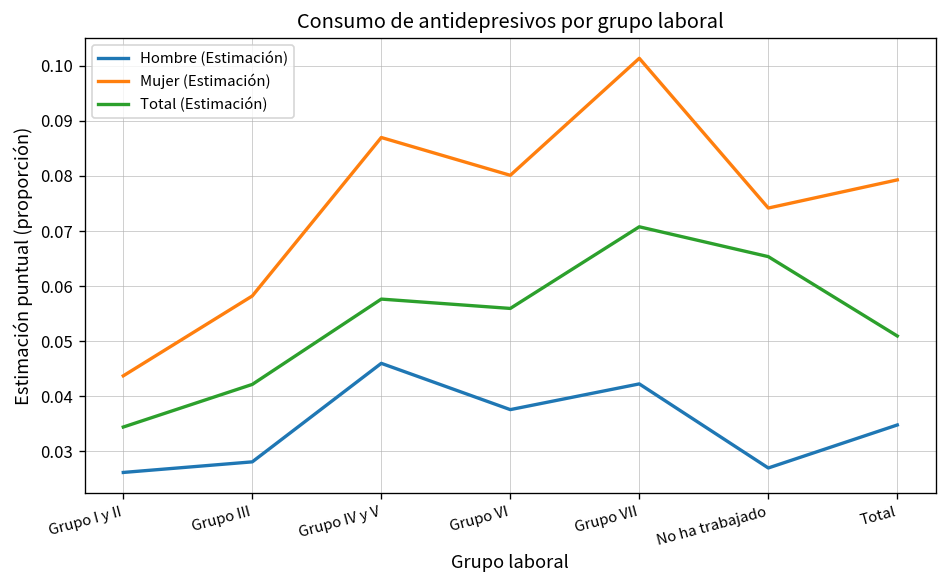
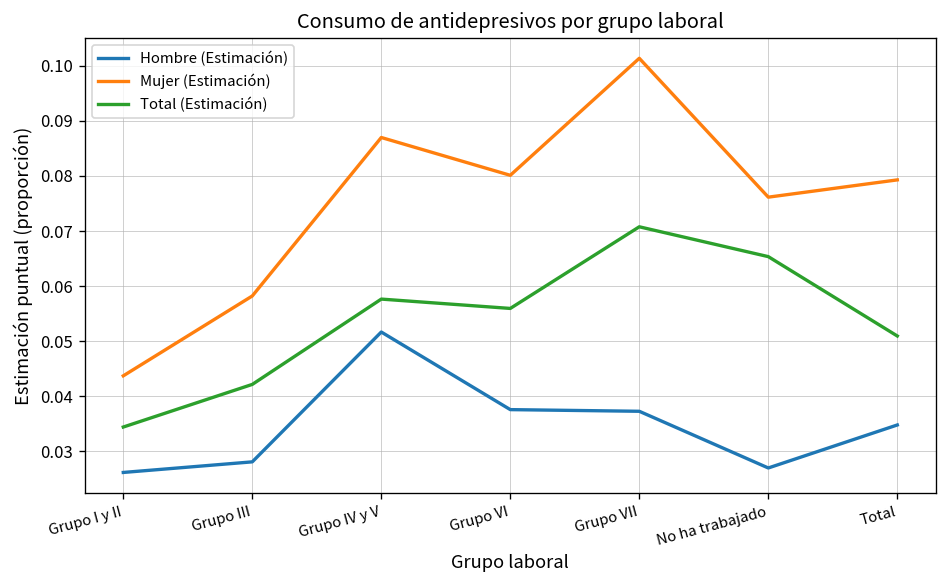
Hombre (Estimación), Grupo IV y V: 0.046 -> 0.052
Hombre (Estimación), Grupo VII: 0.042 -> 0.037
Mujer (Estimación), No ha trabajado: 0.074 -> 0.076
